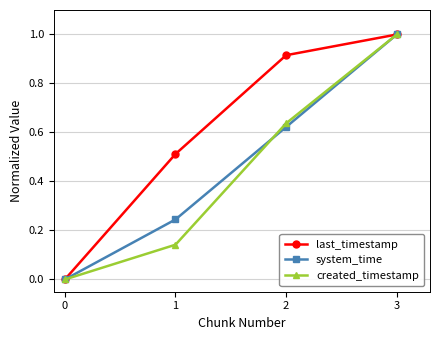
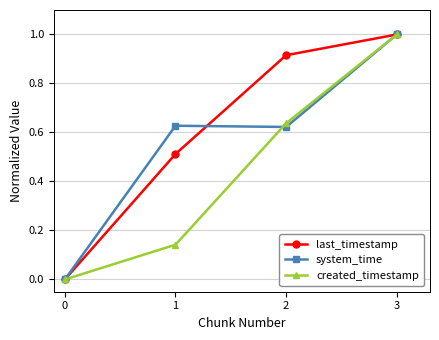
system_time, 1: 0.25 -> 0.63
